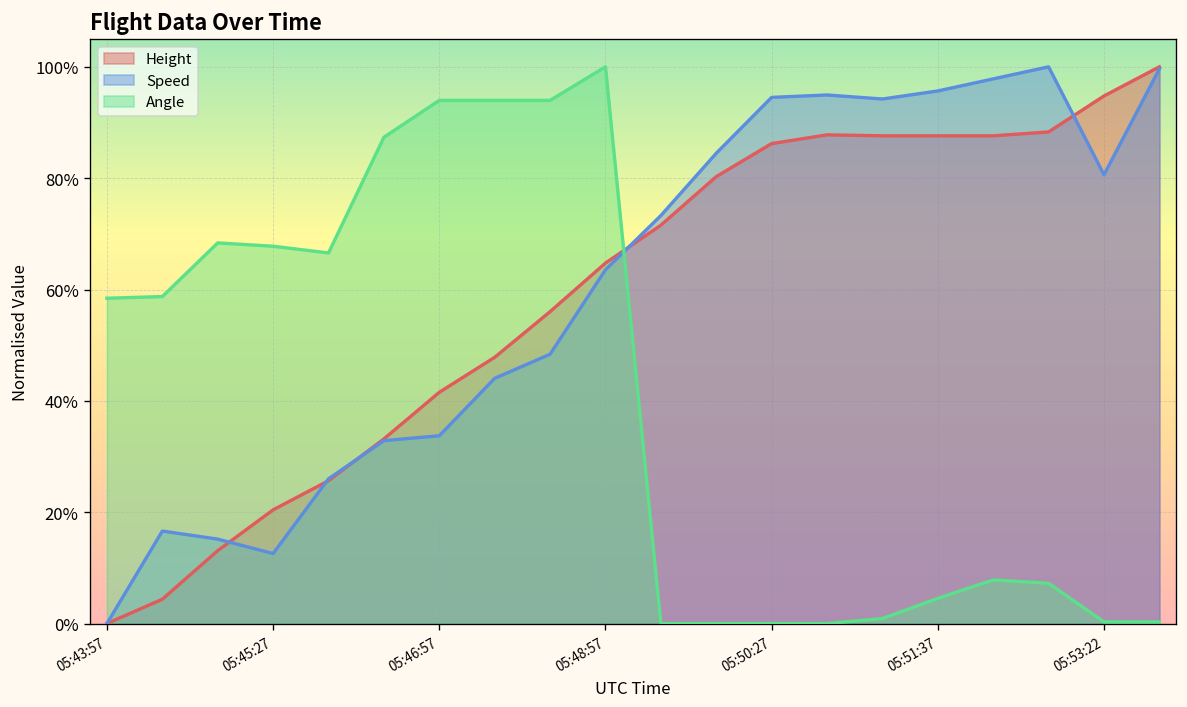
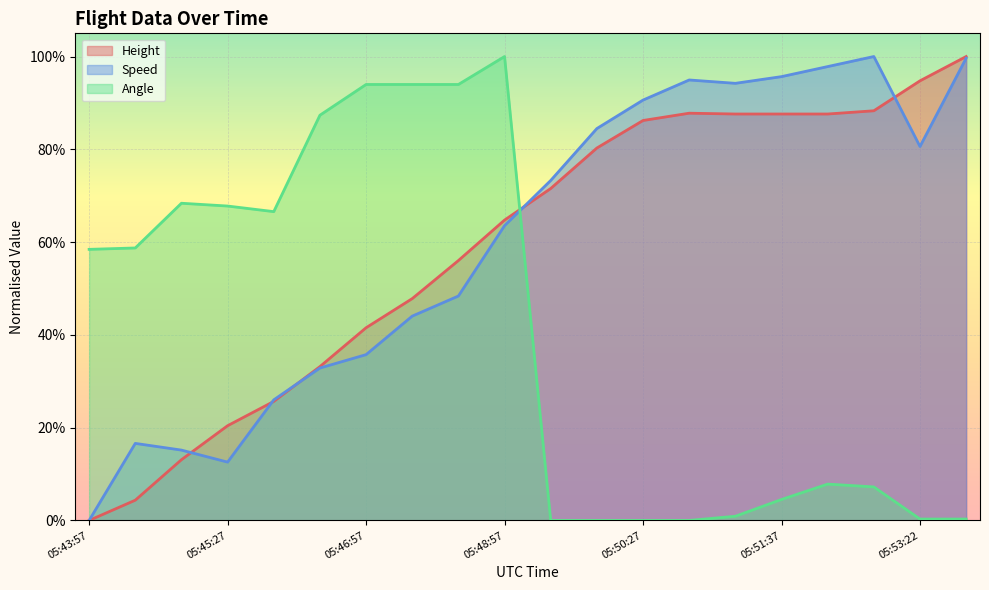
Speed, 05:46:57: 34% -> 36%
Speed, 05:50:27: 95% -> 91%
